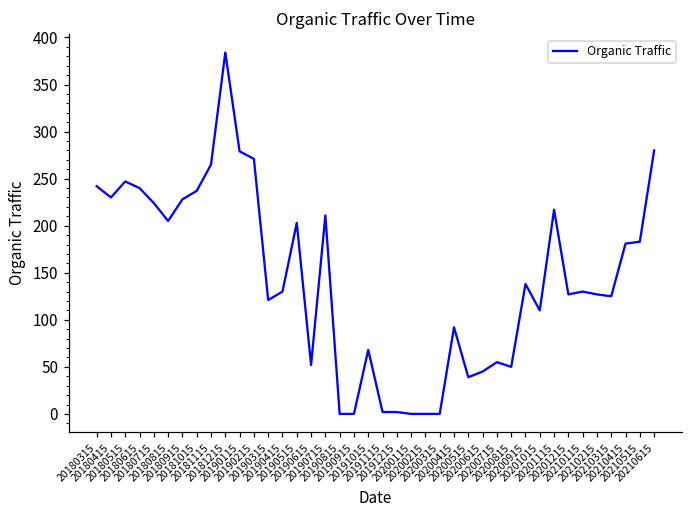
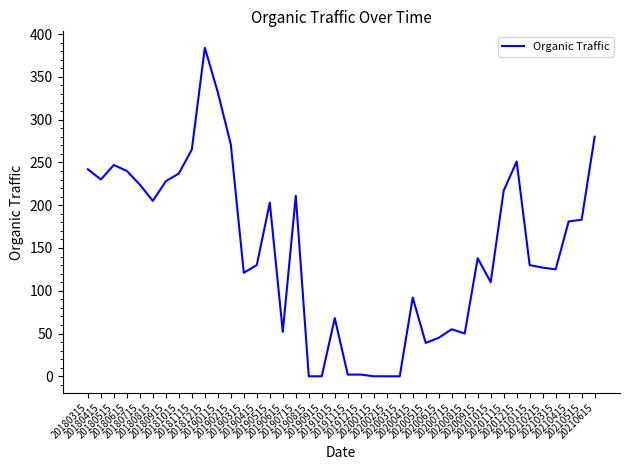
20190115: 280 -> 330
20201215: 130 -> 250
